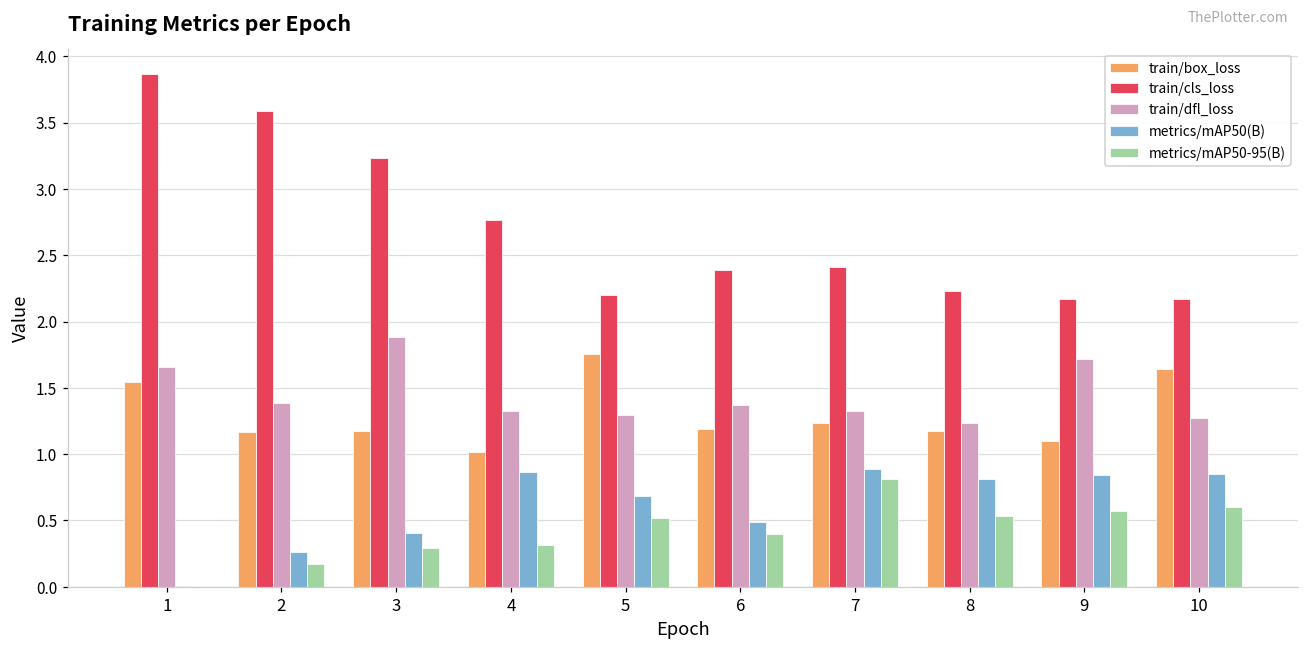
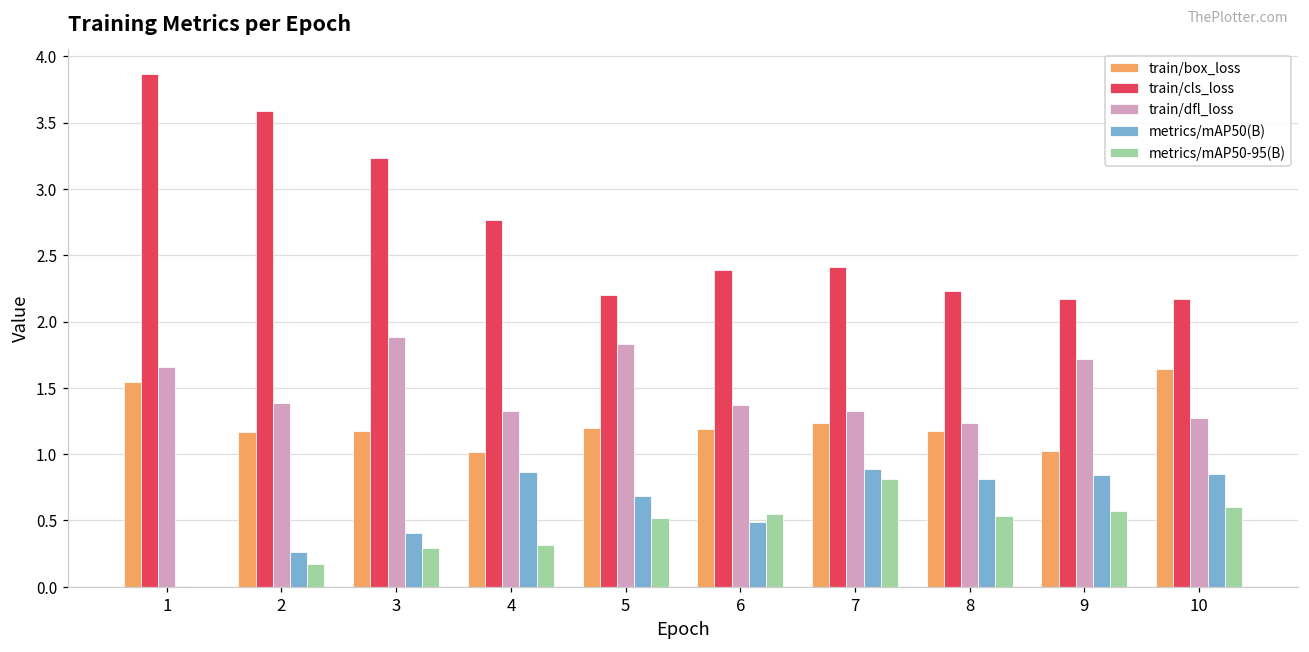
train/box_loss, 5: 1.76 -> 1.20
train/dfl_loss, 5: 1.30 -> 1.83
metrics/mAP50-95(B), 6: 0.40 -> 0.55
train/box_loss, 9: 1.10 -> 1.02
